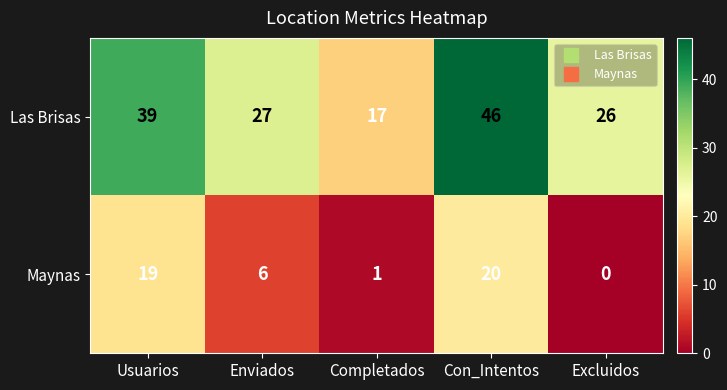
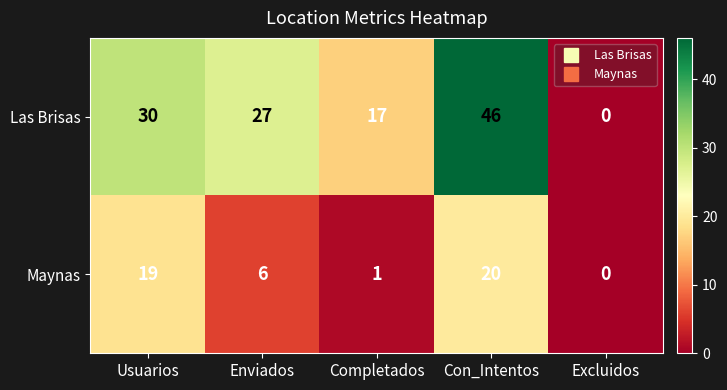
Las Brisas, Usuarios: 39 -> 30
Las Brisas, Excluidos: 26 -> 0
